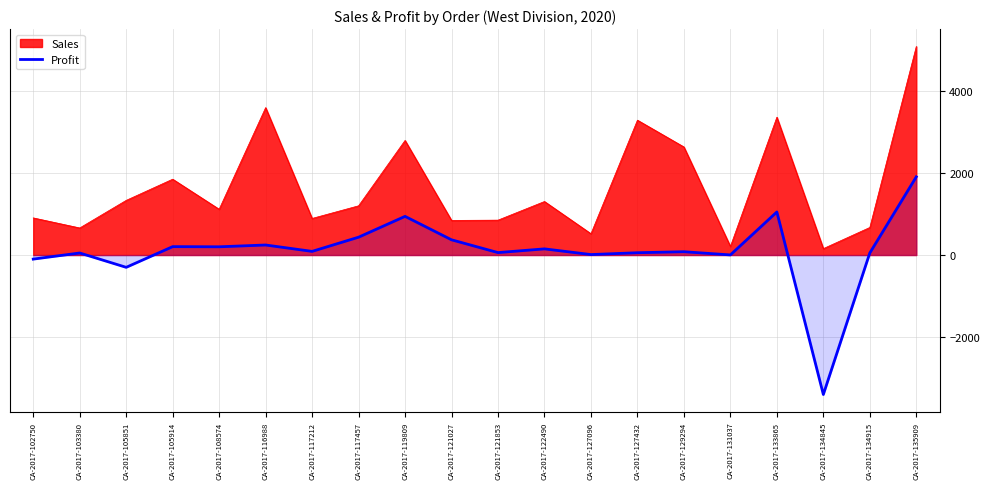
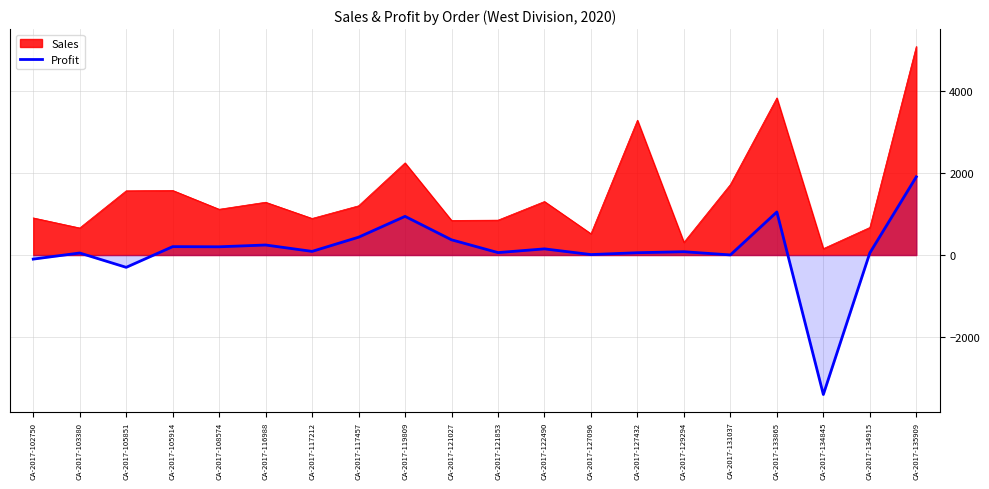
Sales, CA-2017-105851: 1300 -> 1600
Sales, CA-2017-105914: 1800 -> 1600
Sales, CA-2017-116988: 3600 -> 1300
Sales, CA-2017-119809: 2800 -> 2200
Sales, CA-2017-129294: 2600 -> 300
Sales, CA-2017-131037: 200 -> 1700
Sales, CA-2017-133865: 3400 -> 3800
